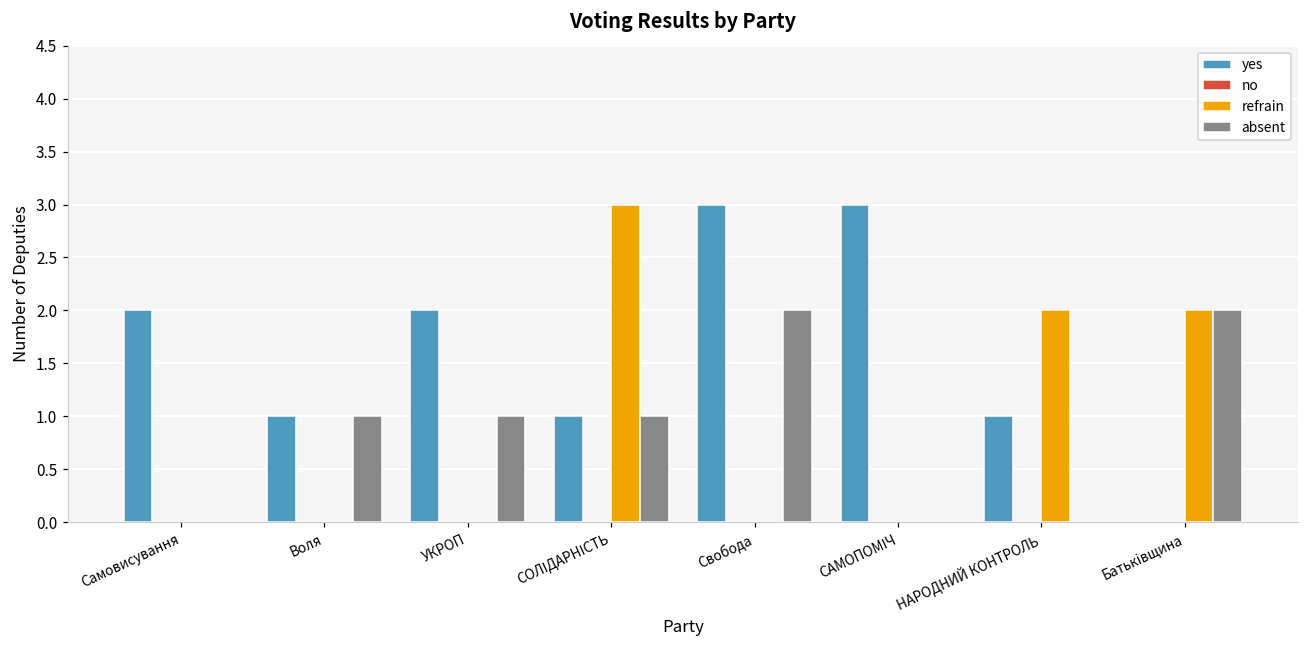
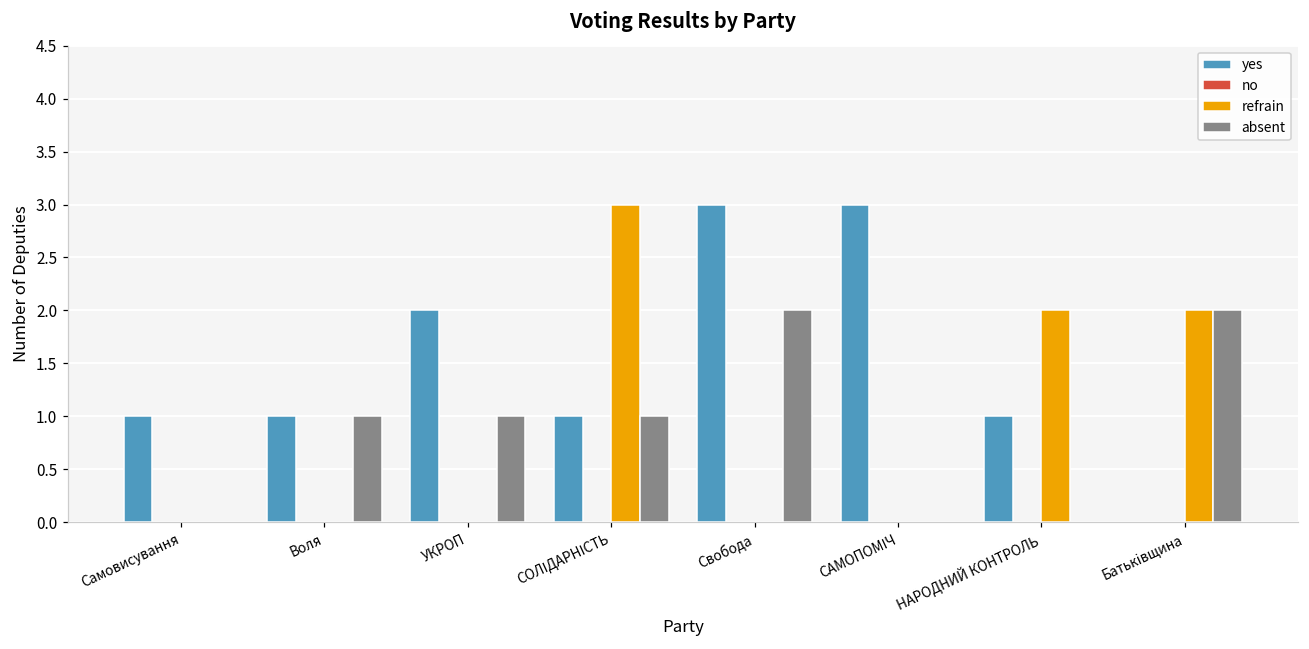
yes, Самовисування: 2 -> 1
